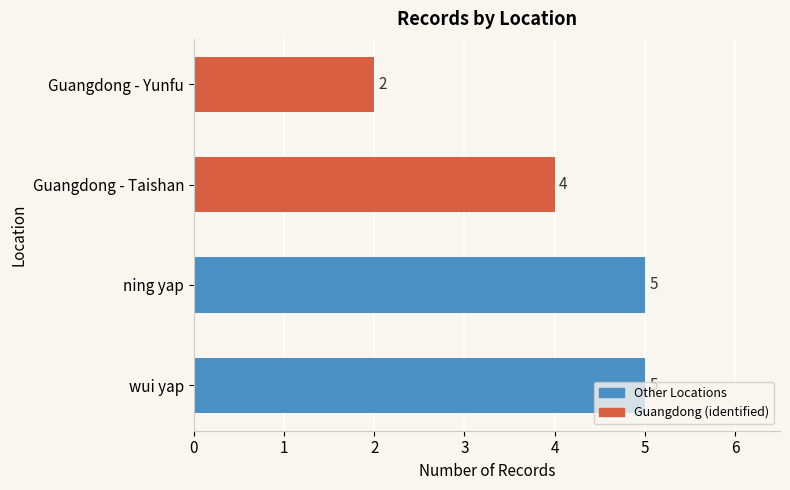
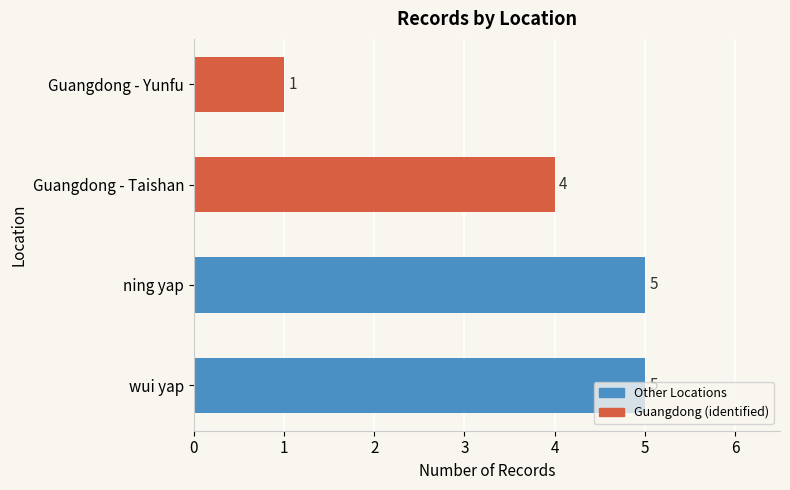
Guangdong - Yunfu: 2 -> 1
